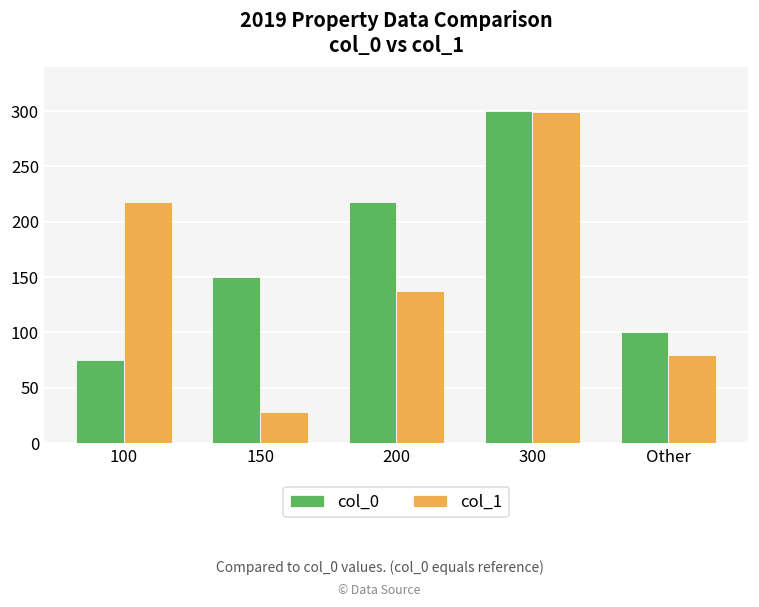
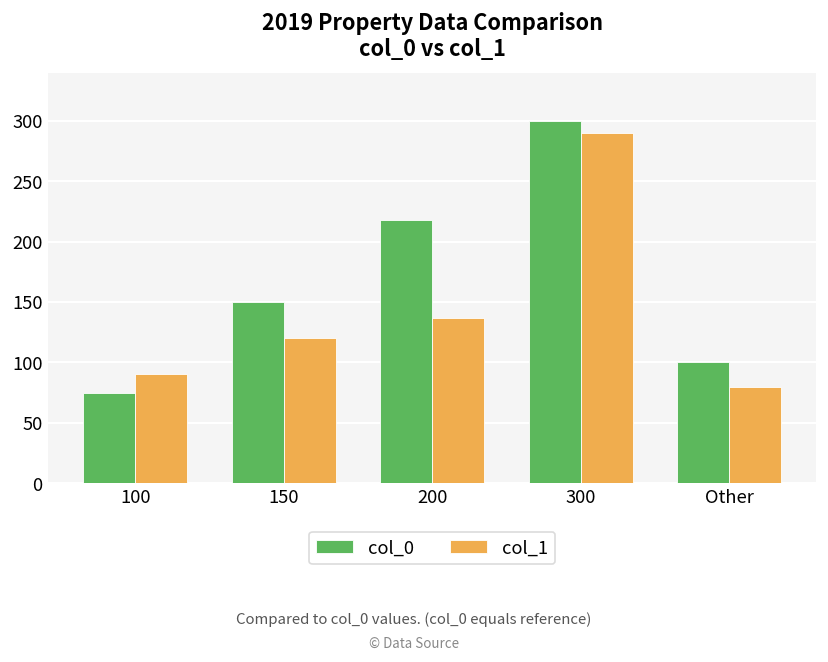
col_1, 100: 218 -> 90
col_1, 150: 28 -> 120
col_1, 300: 299 -> 290
